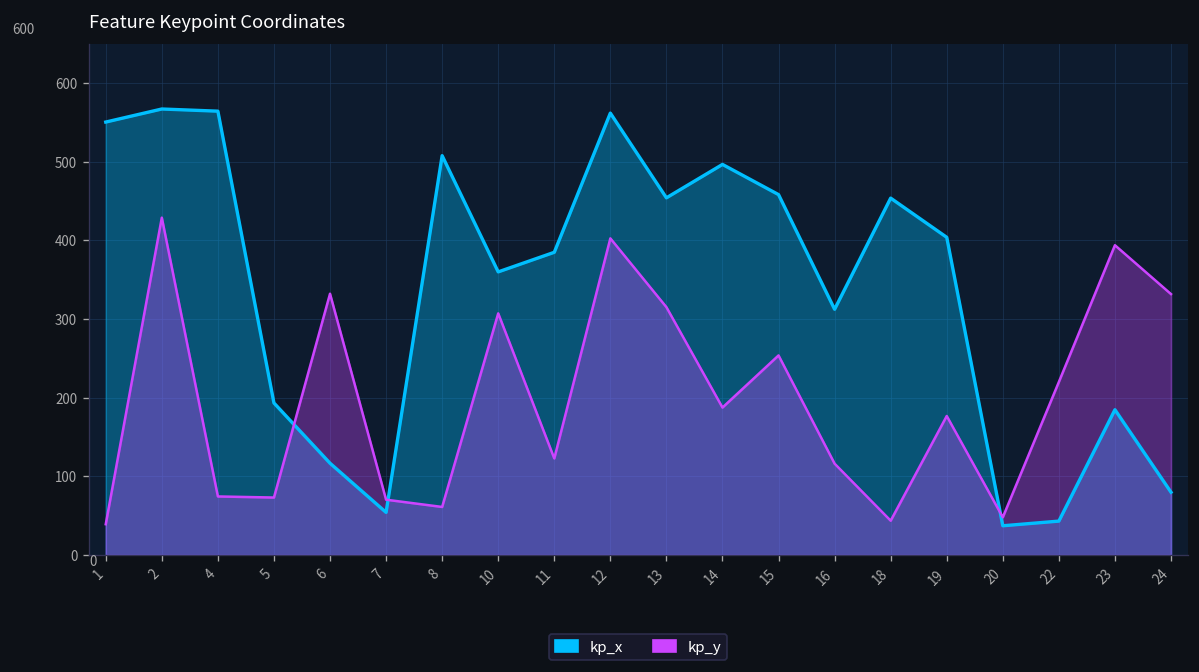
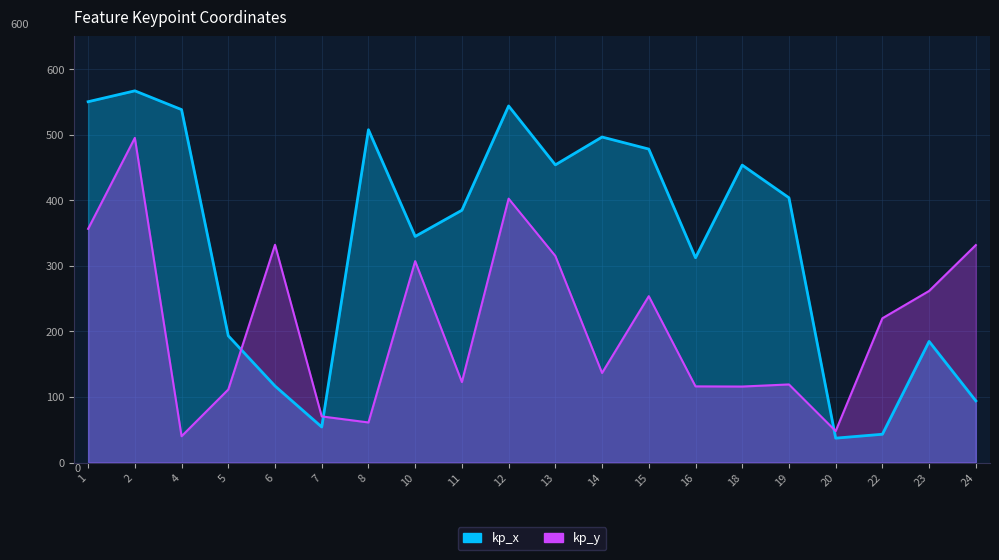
kp_y, 1: 40 -> 360
kp_y, 2: 430 -> 500
kp_x, 4: 560 -> 540
kp_y, 4: 70 -> 40
kp_y, 5: 70 -> 110
kp_x, 10: 360 -> 340
kp_x, 12: 560 -> 540
kp_y, 14: 190 -> 140
kp_x, 15: 460 -> 480
kp_y, 18: 40 -> 120
kp_y, 19: 180 -> 120
kp_y, 23: 390 -> 260
kp_x, 24: 80 -> 90
